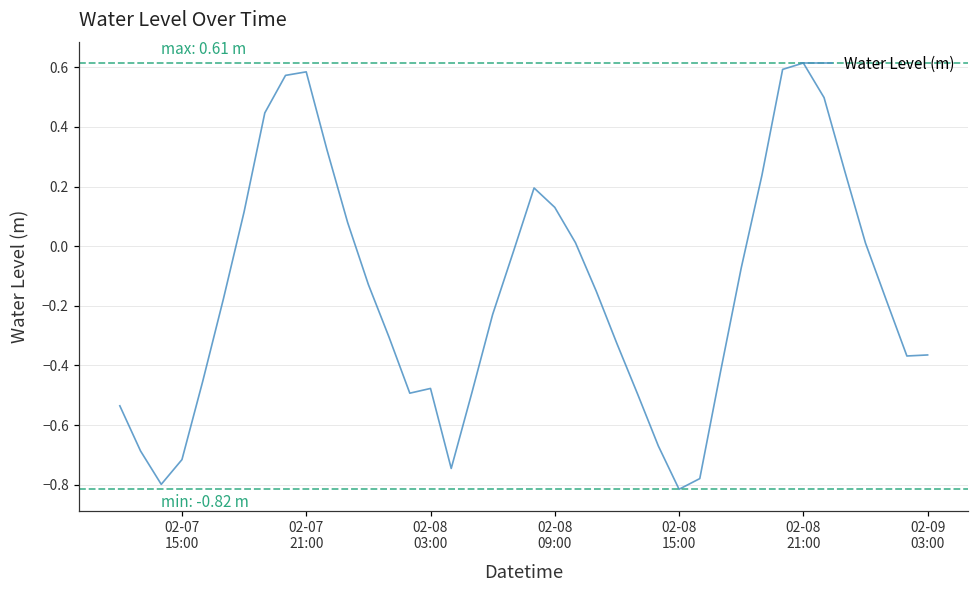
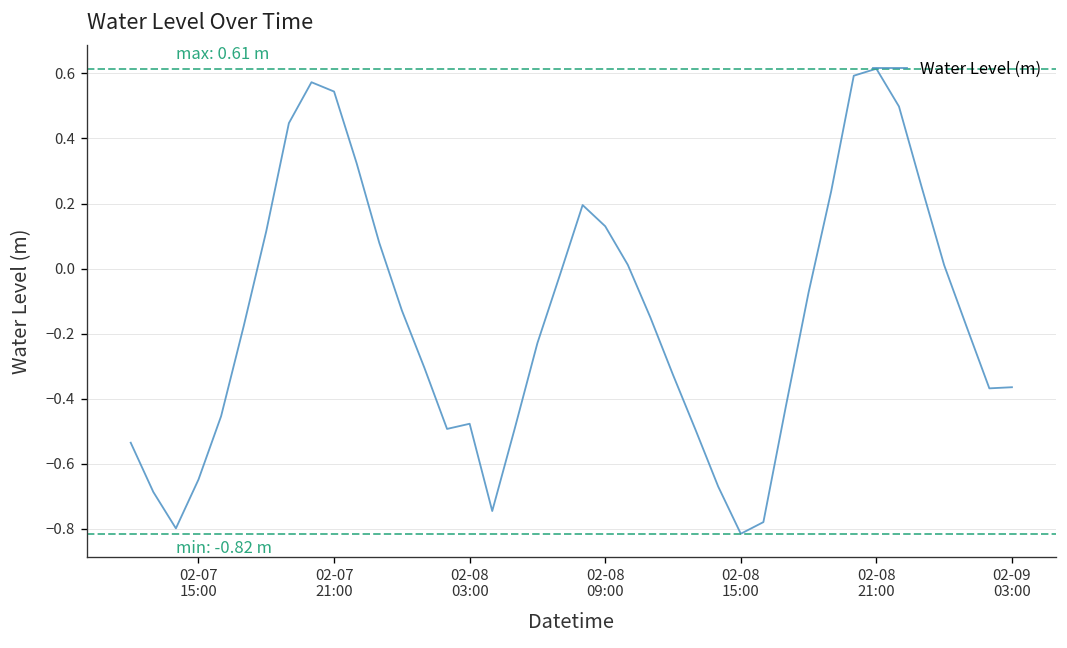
02-07 15:00: -0.72 -> -0.65
02-07 21:00: 0.58 -> 0.54
